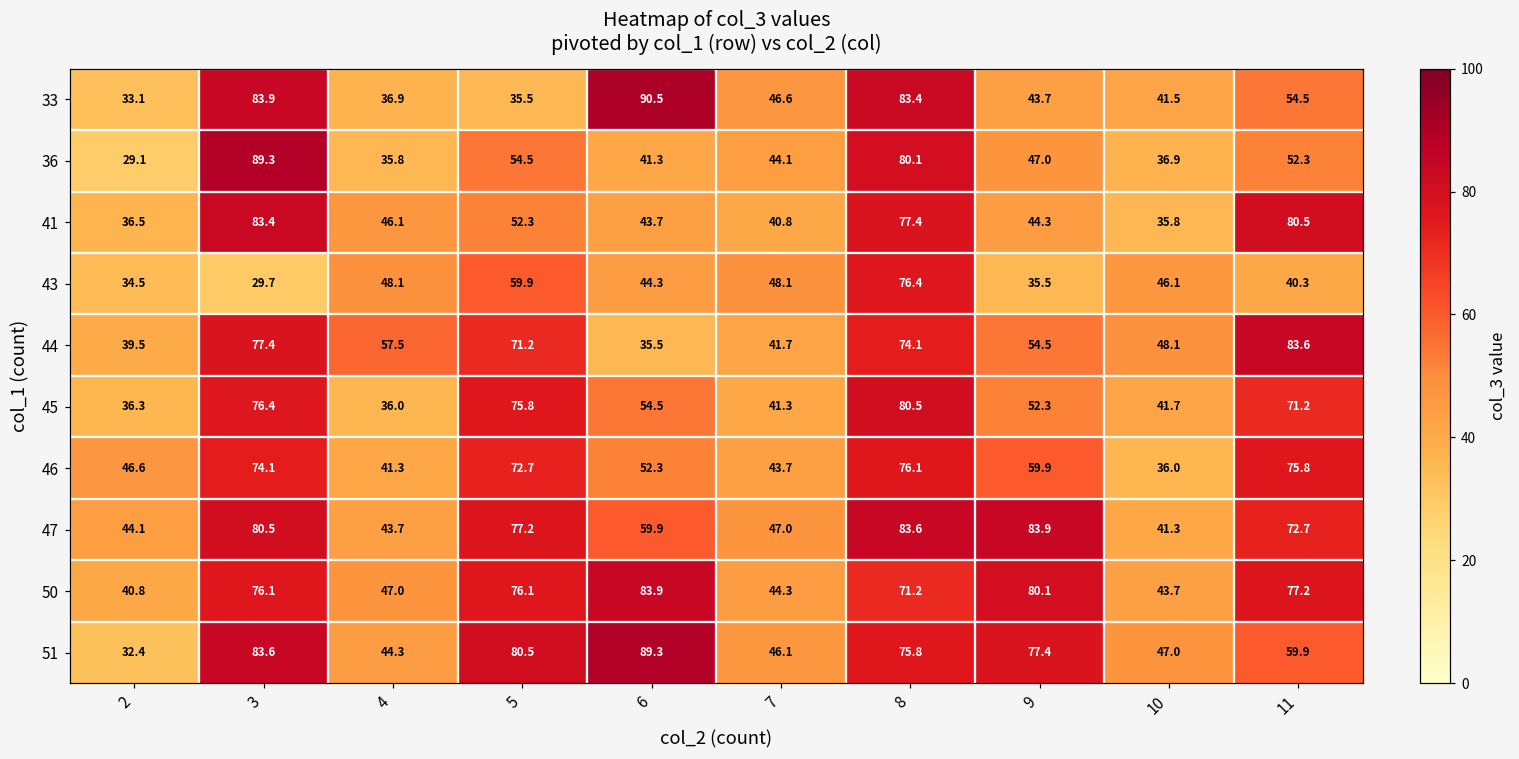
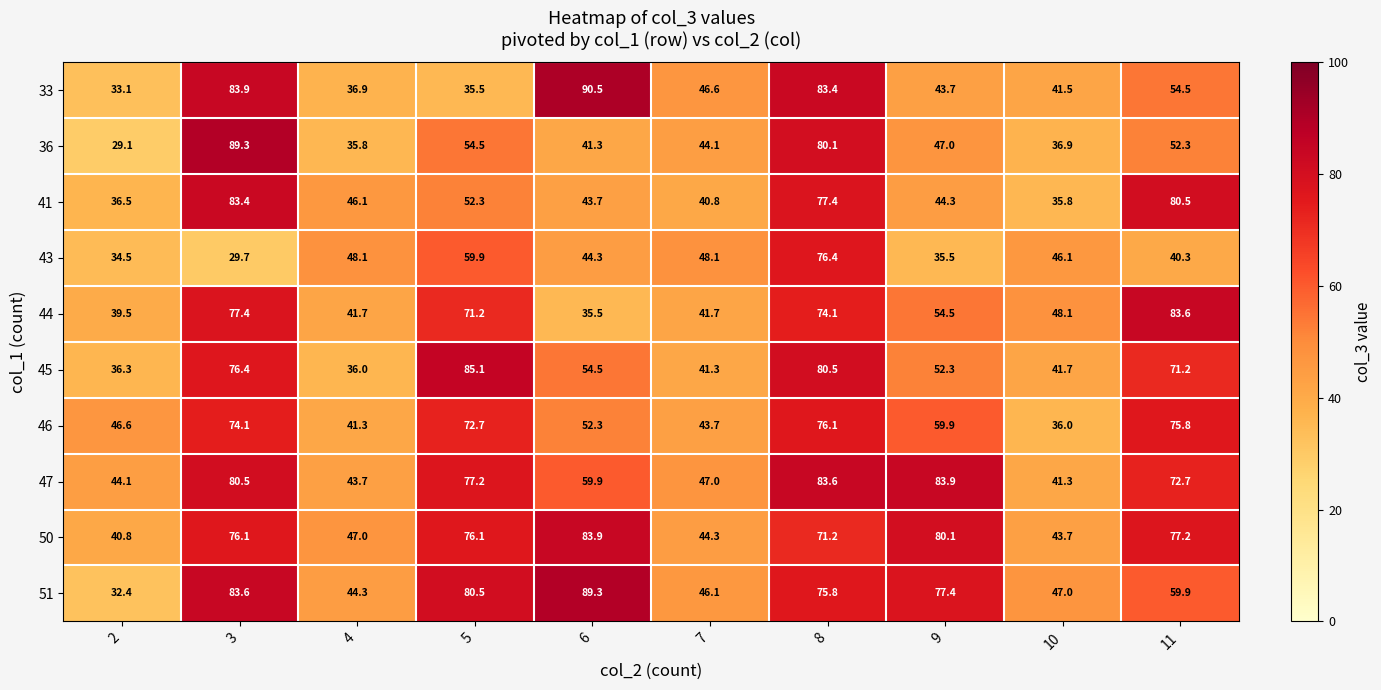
44, 4: 57.5 -> 41.7
45, 5: 75.8 -> 85.1
